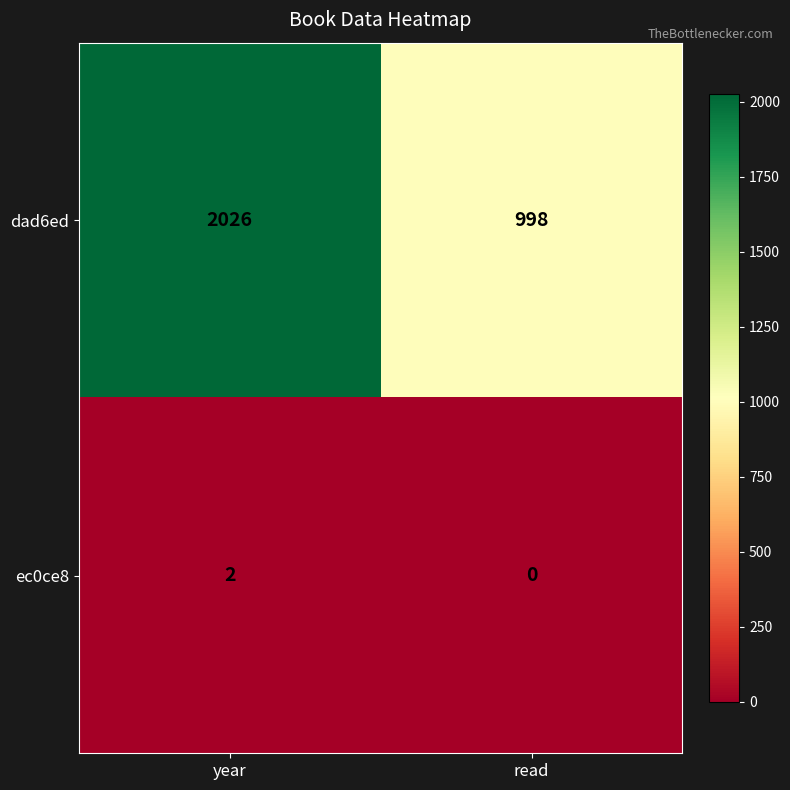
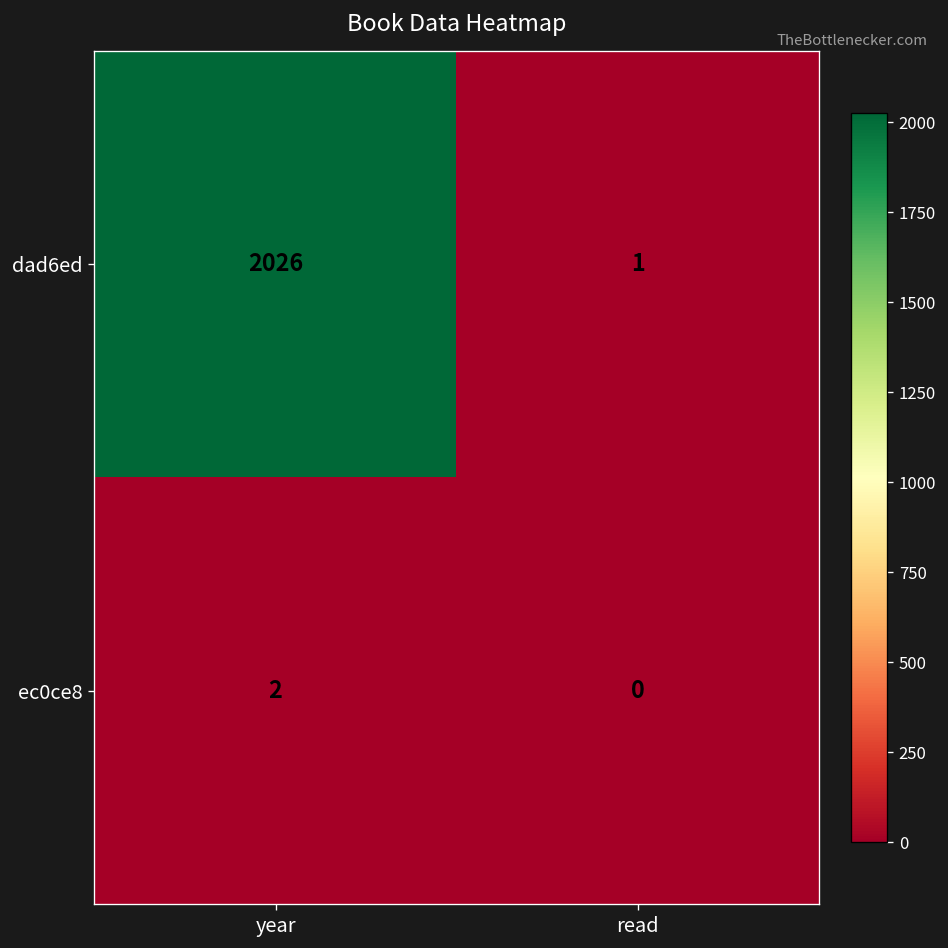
dad6ed, read: 998 -> 1
